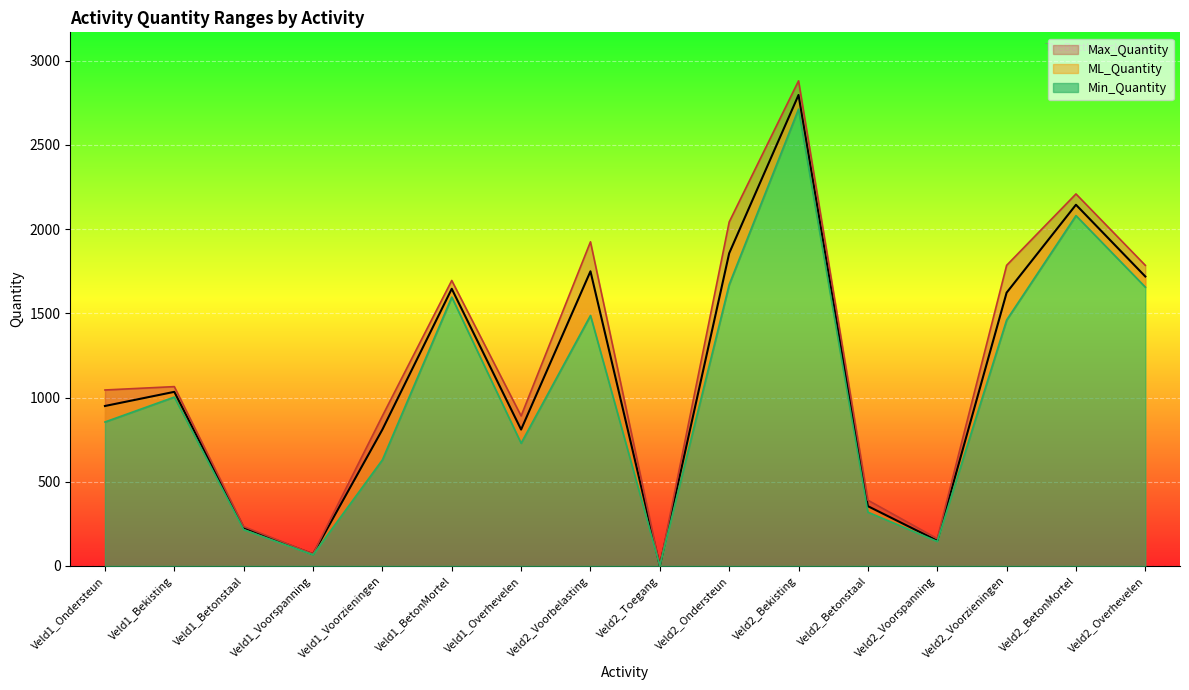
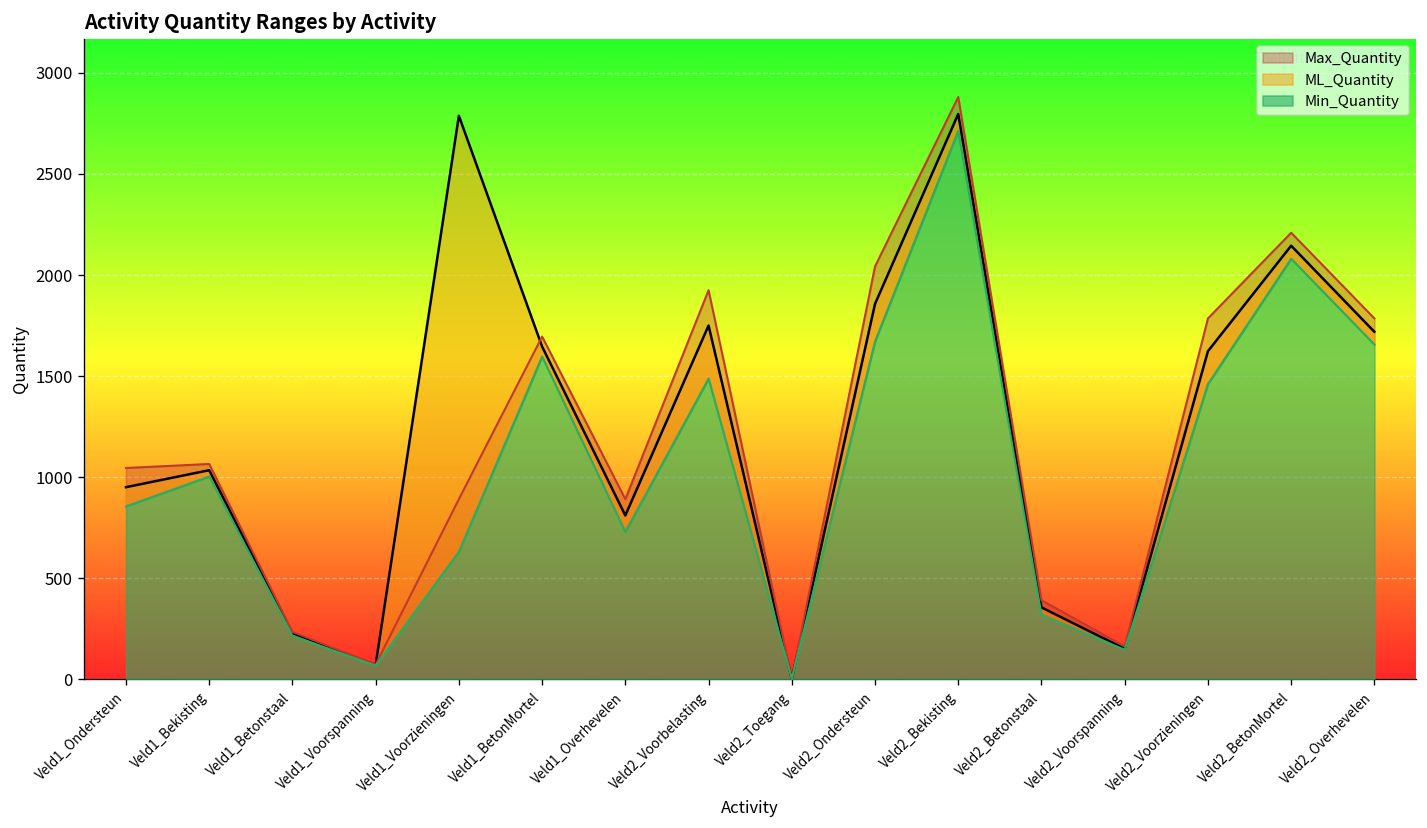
ML_Quantity, Veld1_Voorzieningen: 810 -> 2790
